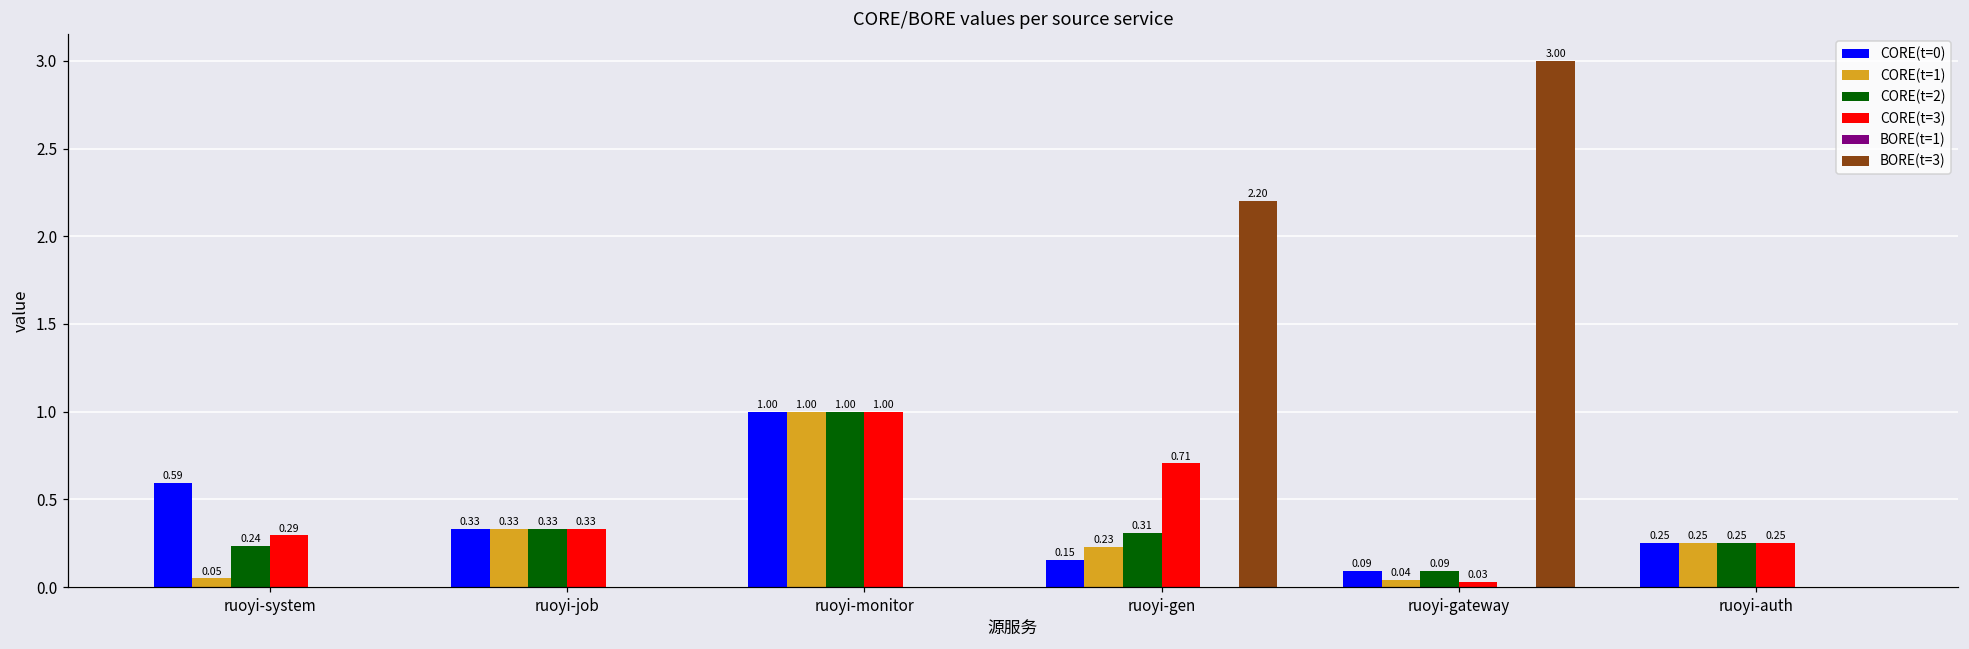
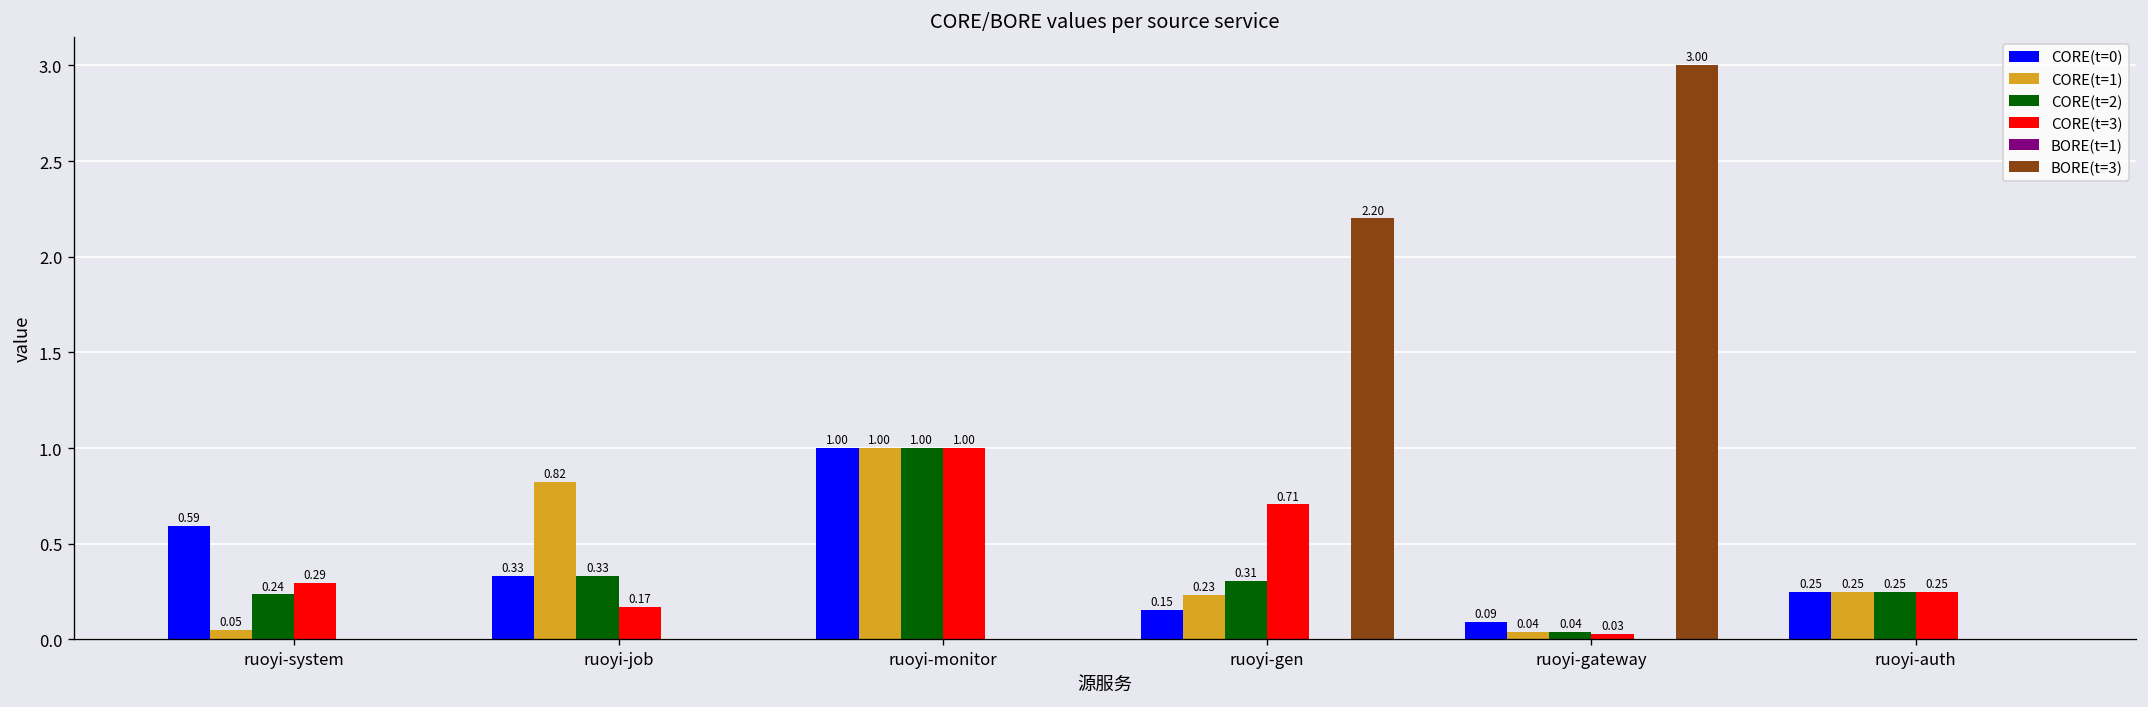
CORE(t=1), ruoyi-job: 0.33 -> 0.82
CORE(t=3), ruoyi-job: 0.33 -> 0.17
CORE(t=2), ruoyi-gateway: 0.09 -> 0.04
